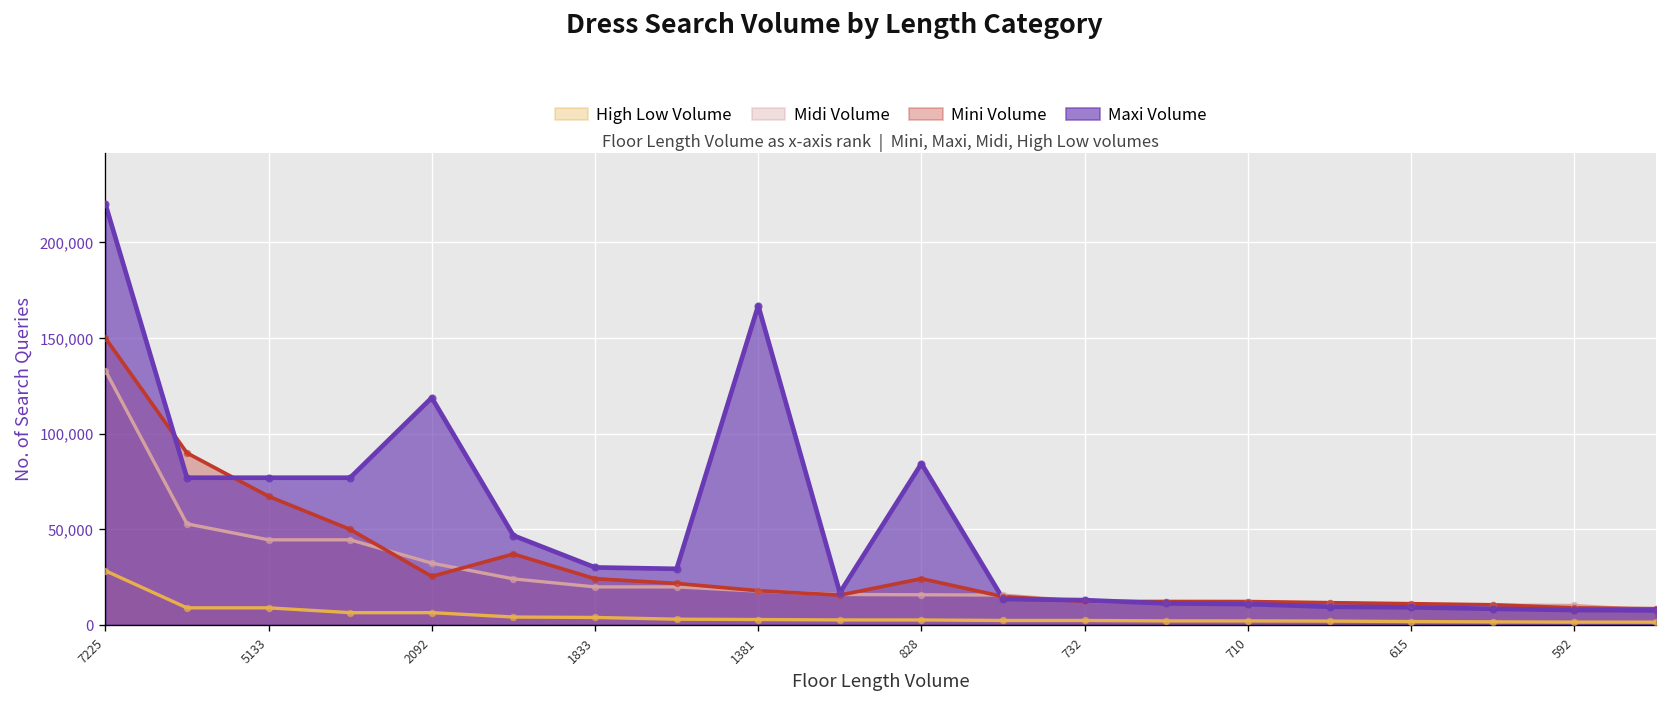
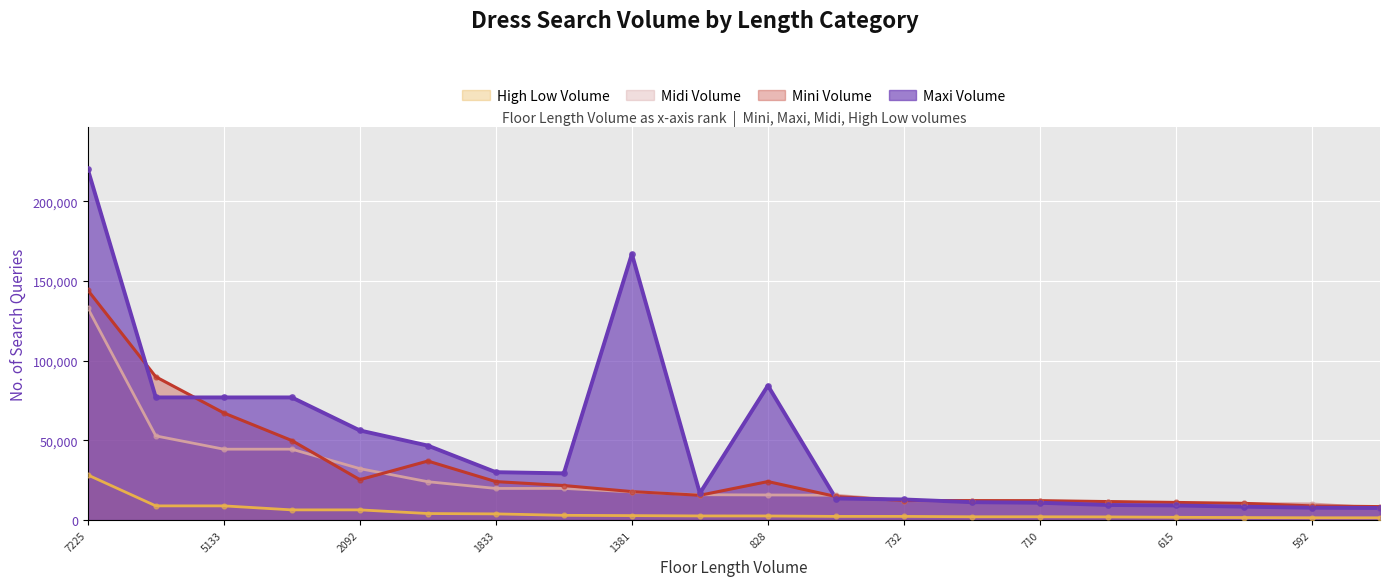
Mini Volume, 7225: 150,000 -> 144,000
Maxi Volume, 2092: 119,000 -> 56,000
